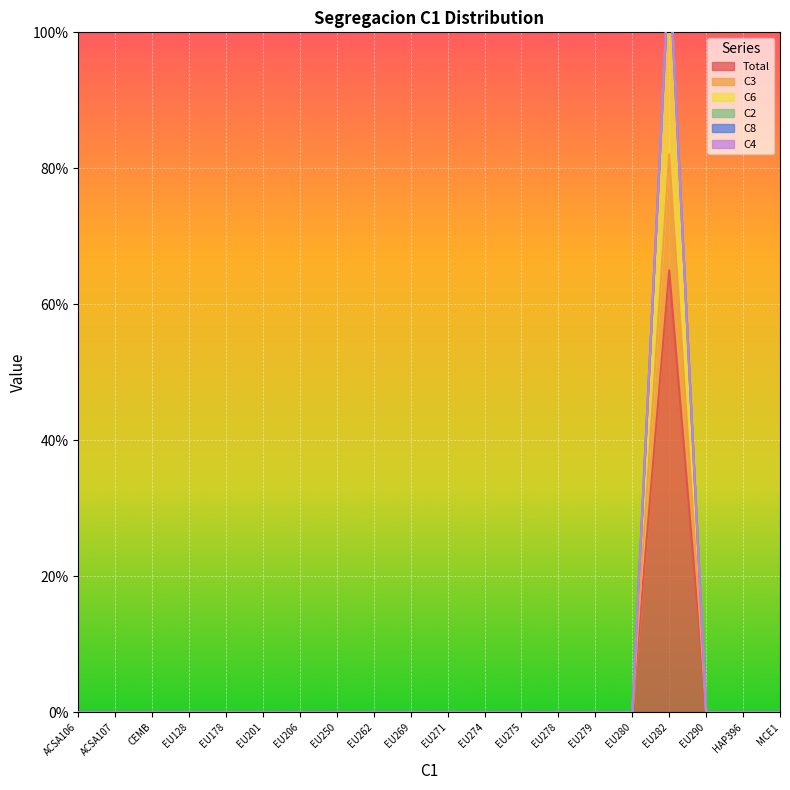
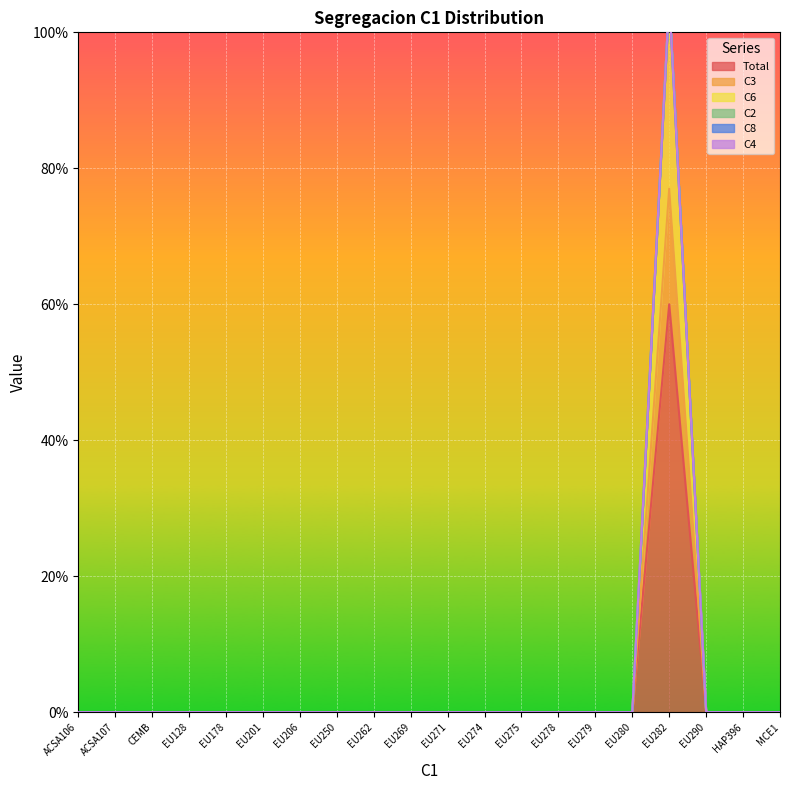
Total, EU282: 65% -> 60%
